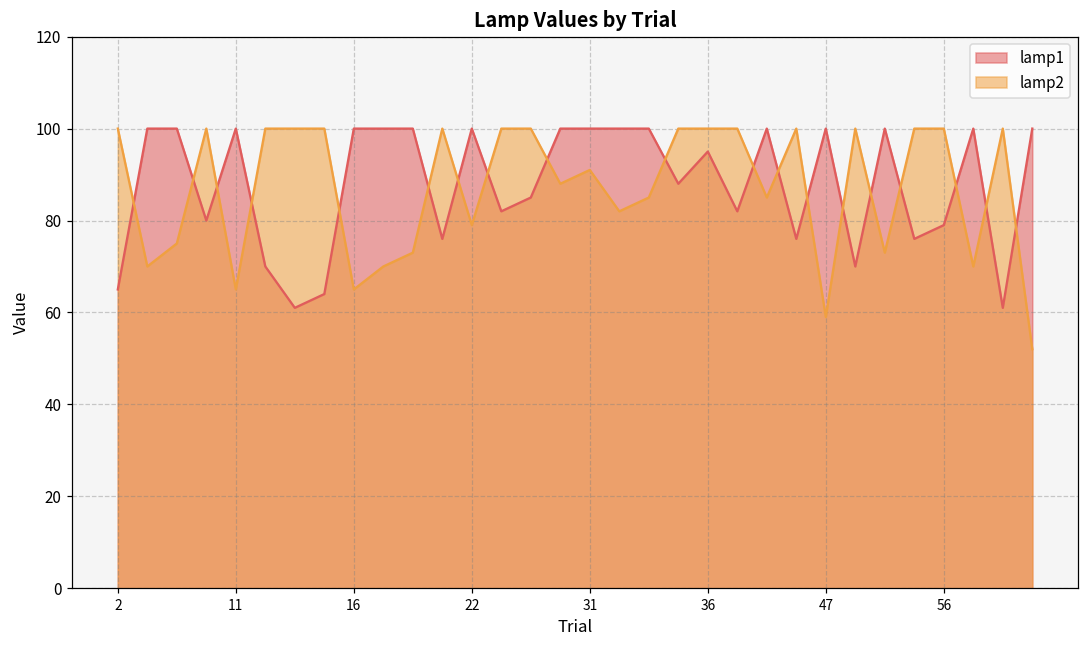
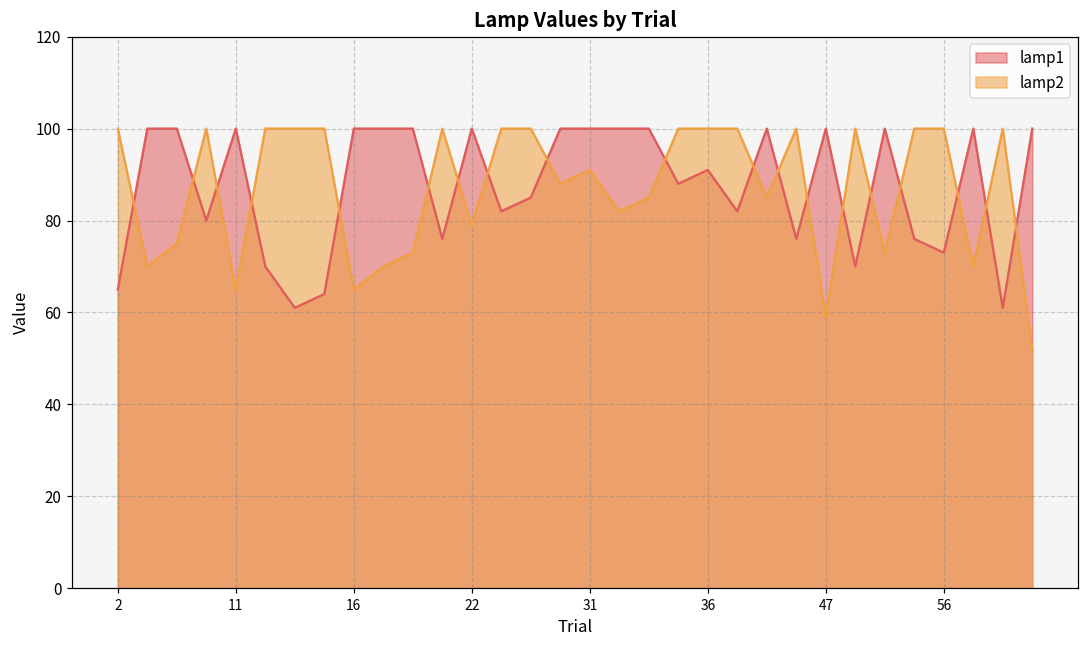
lamp1, 36: 95 -> 91
lamp1, 56: 79 -> 73
